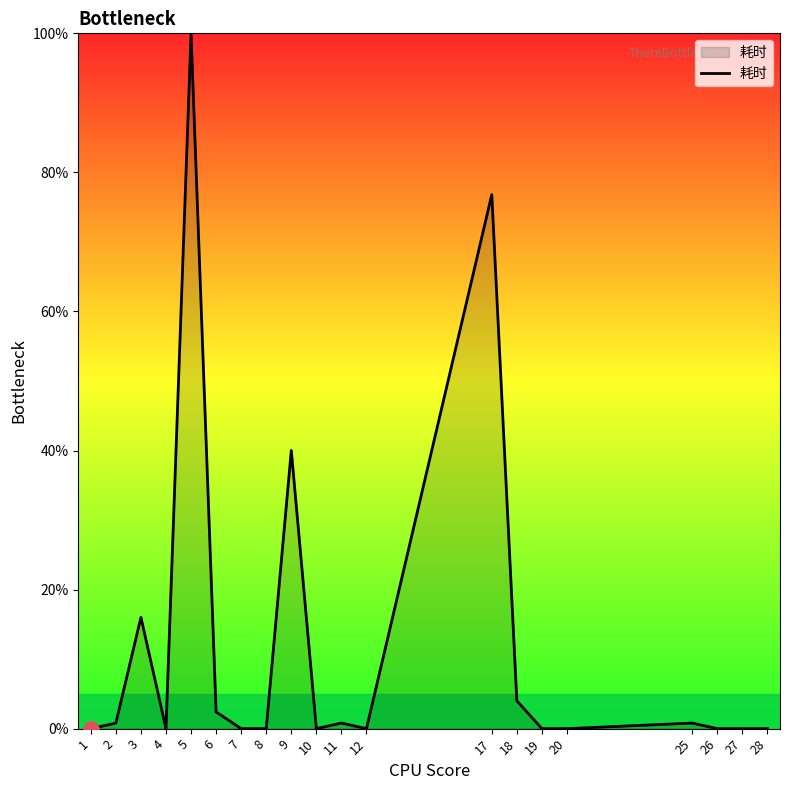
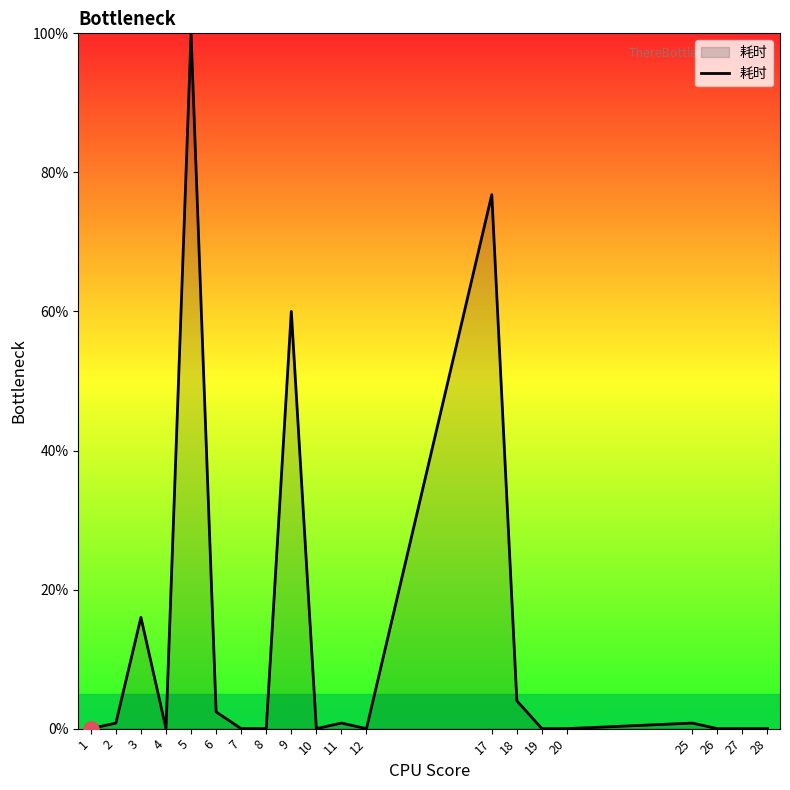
耗时, 9: 40% -> 60%
